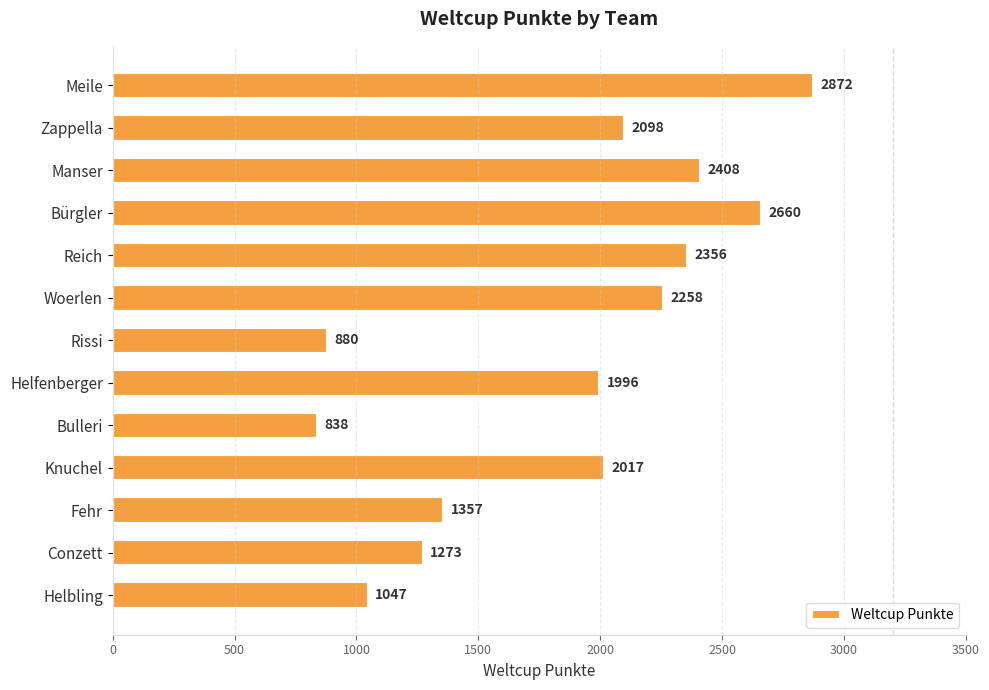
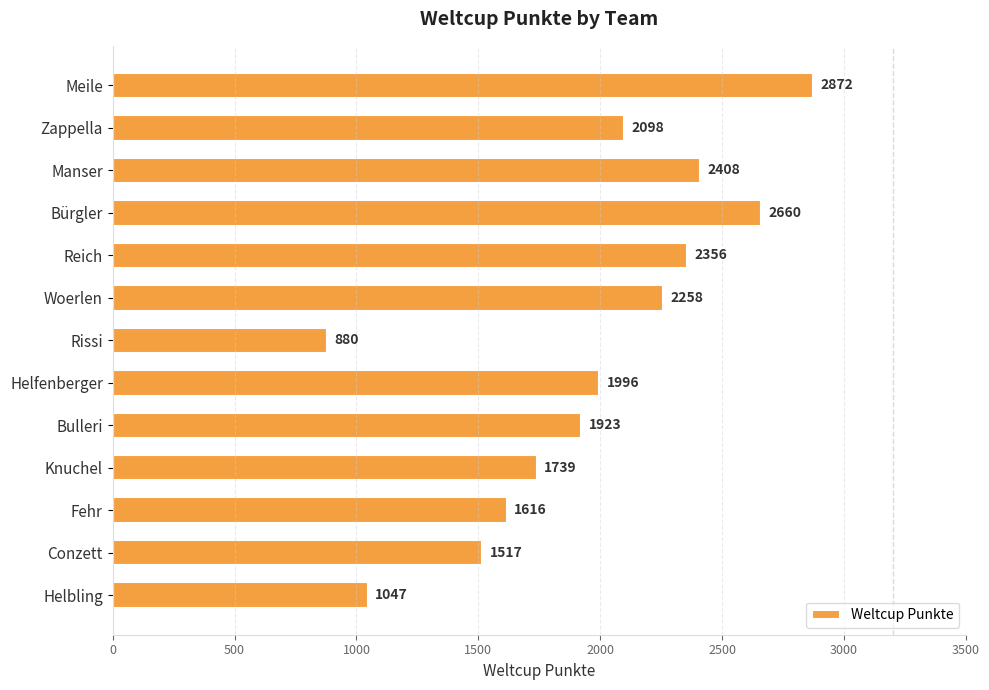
Bulleri: 838 -> 1923
Knuchel: 2017 -> 1739
Fehr: 1357 -> 1616
Conzett: 1273 -> 1517
